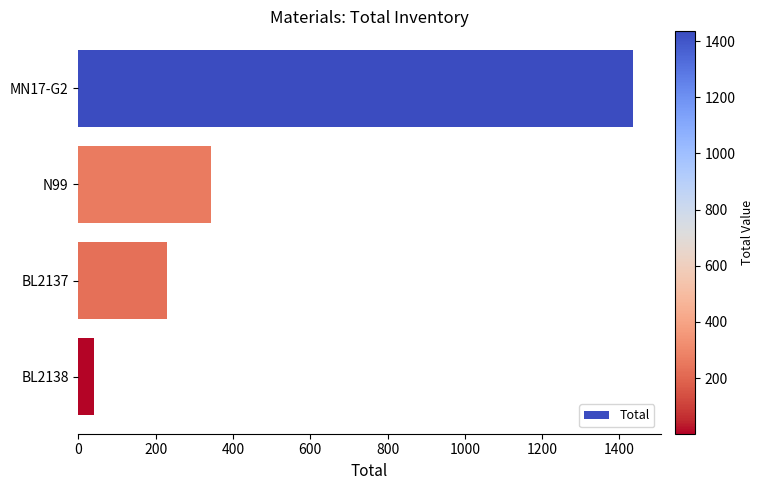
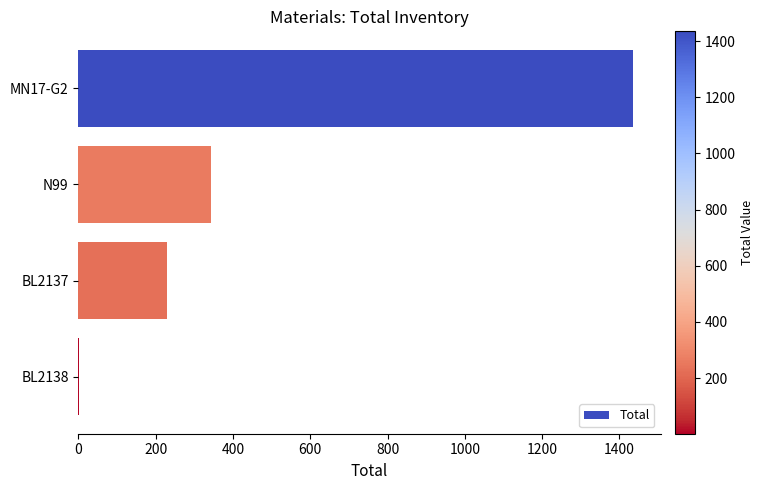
BL2138: 40 -> 0
